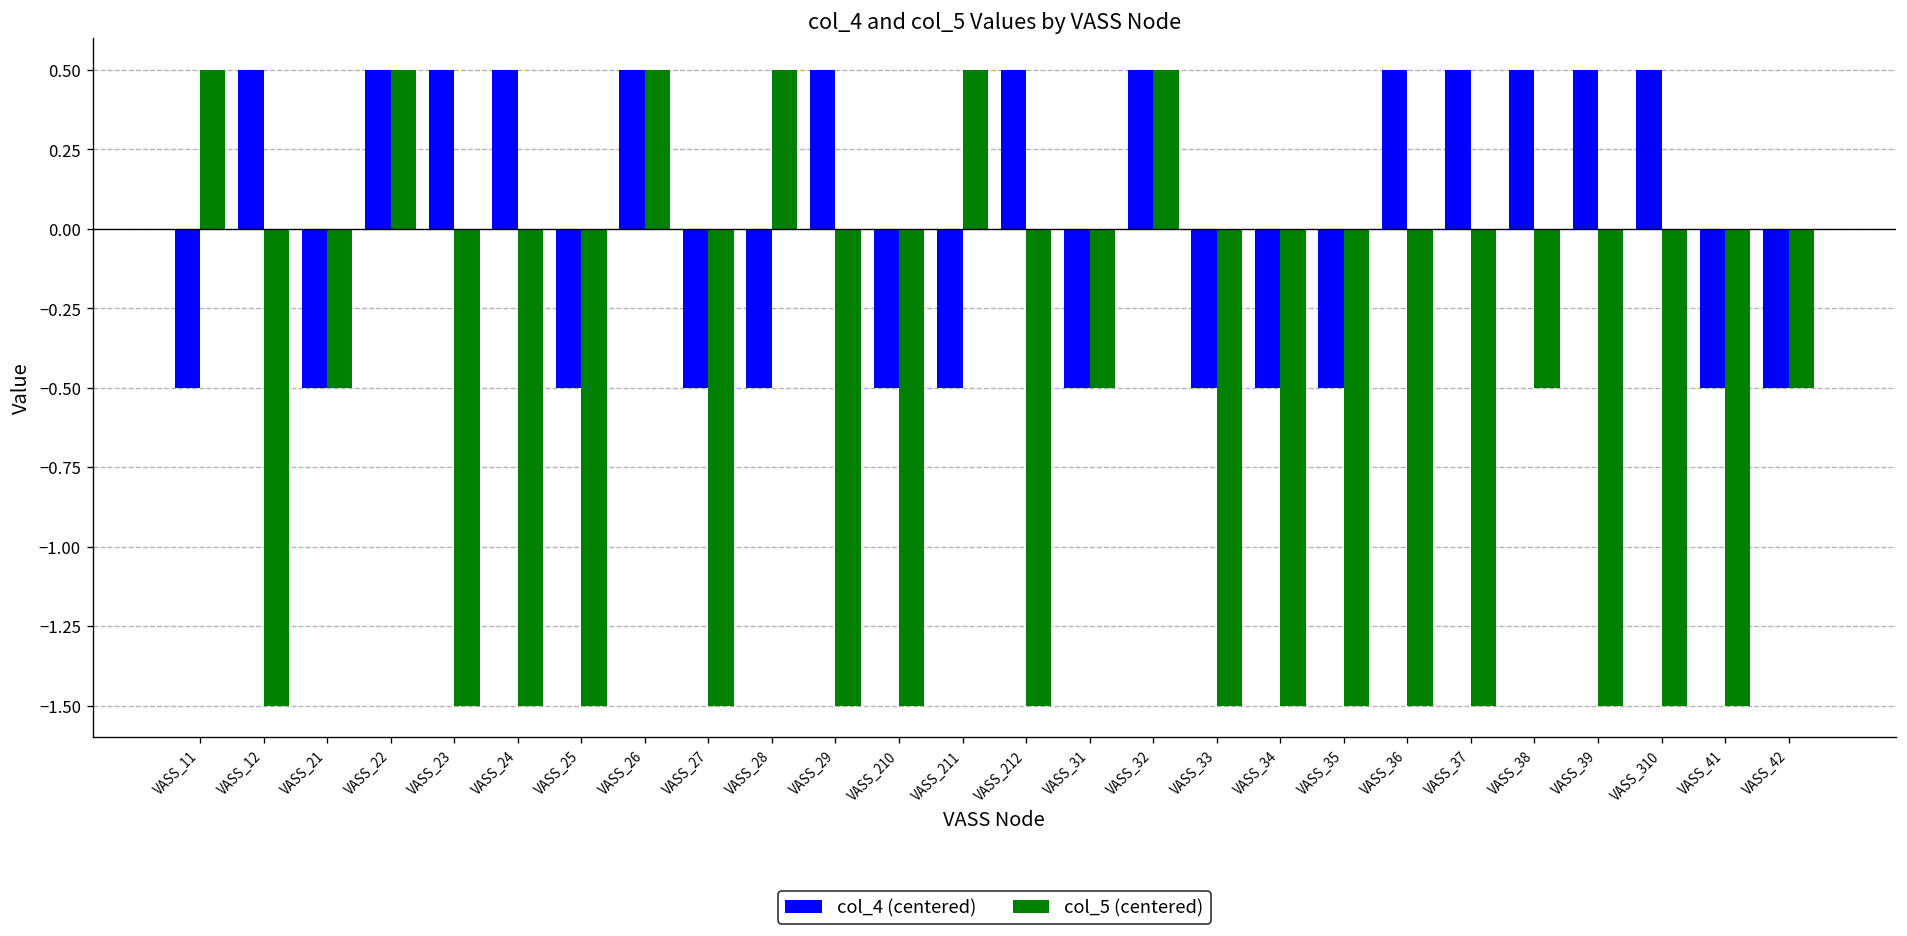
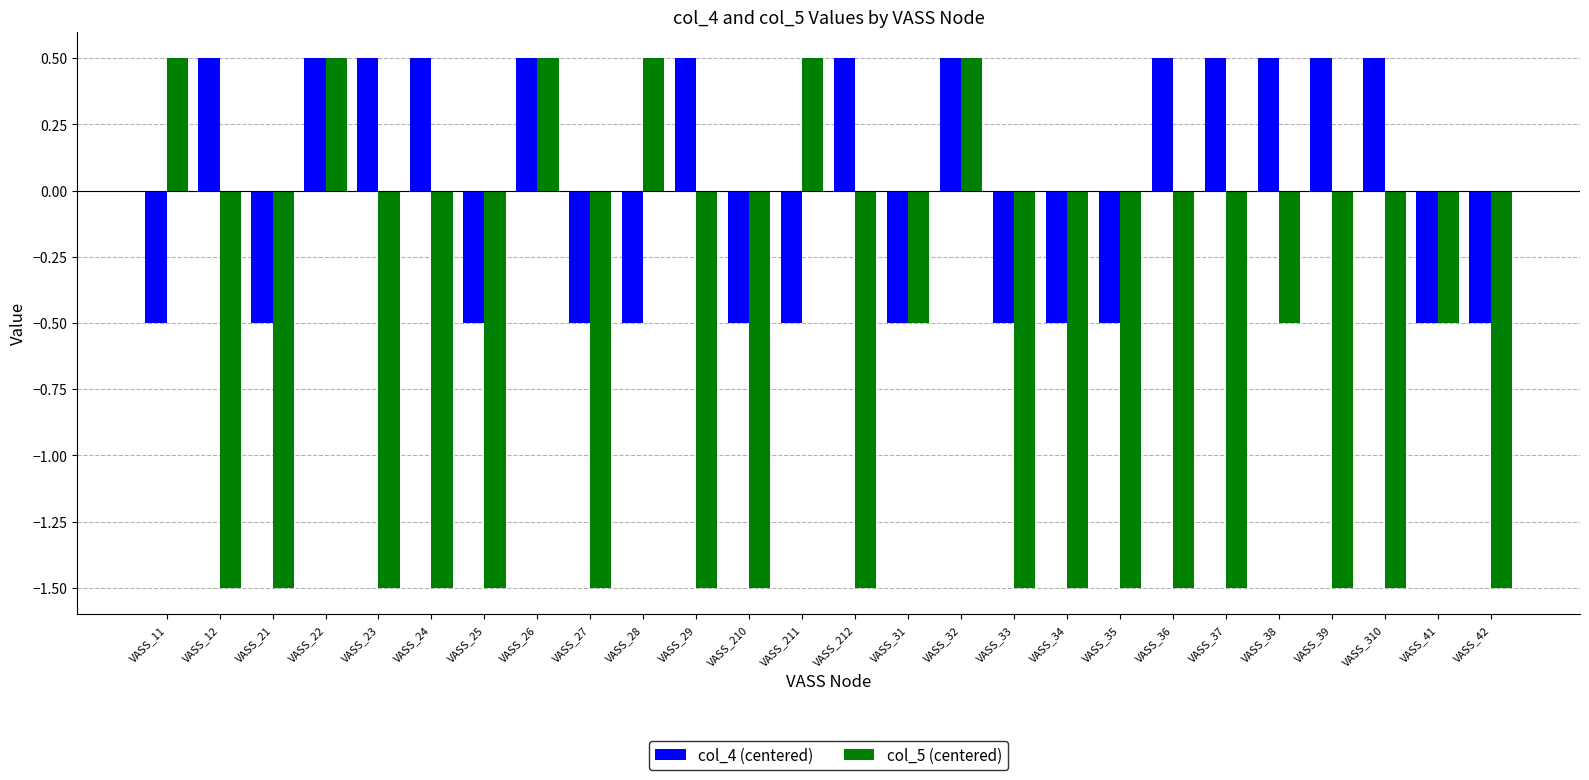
col_5 (centered), VASS_21: -0.50 -> -1.50
col_5 (centered), VASS_41: -1.50 -> -0.50
col_5 (centered), VASS_42: -0.50 -> -1.50
